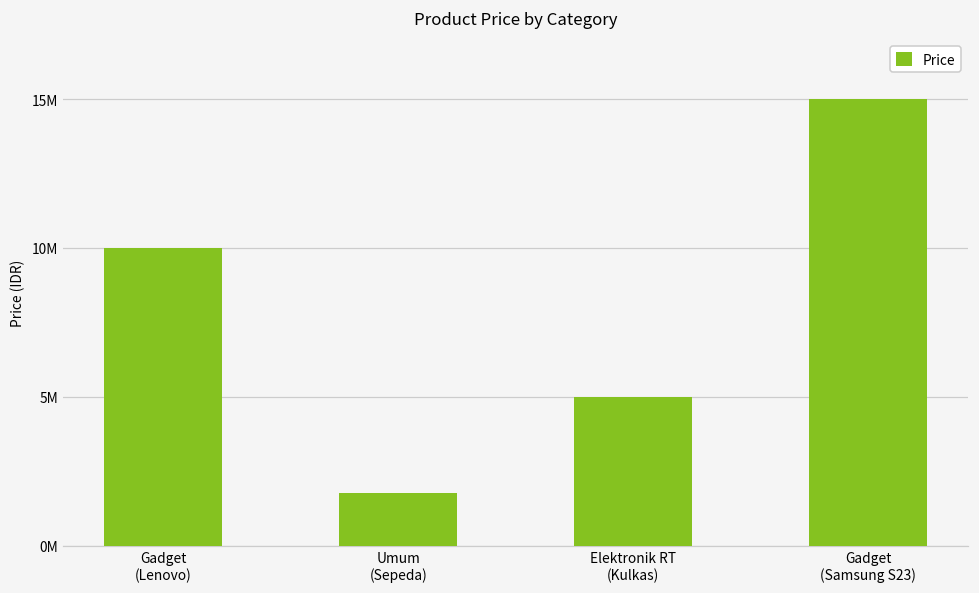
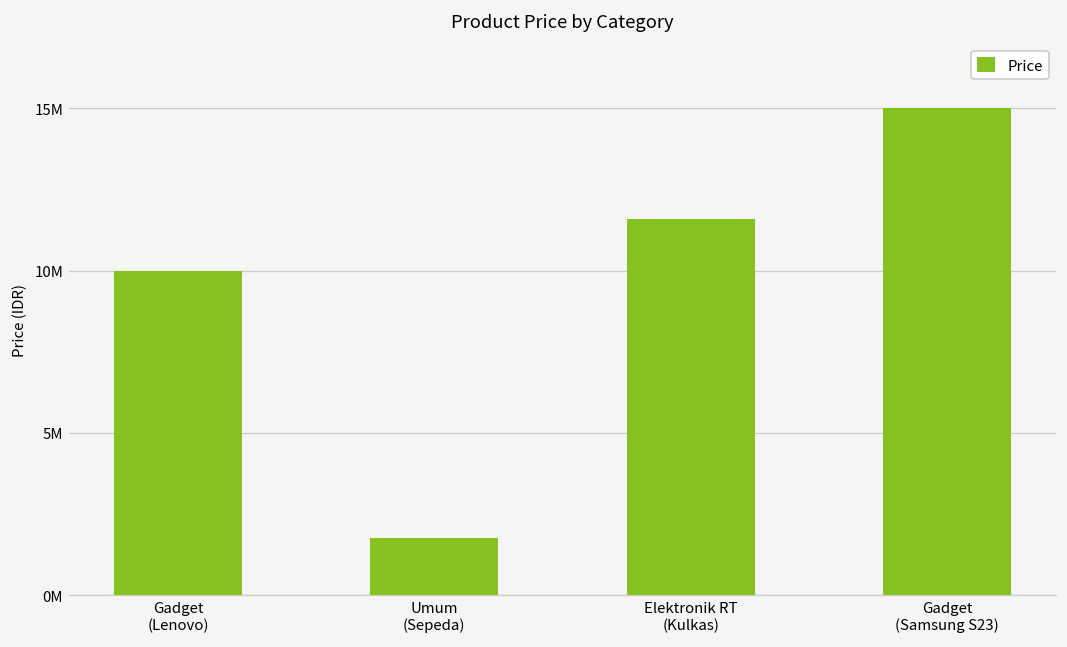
Elektronik RT (Kulkas): 5000000 -> 11600000
